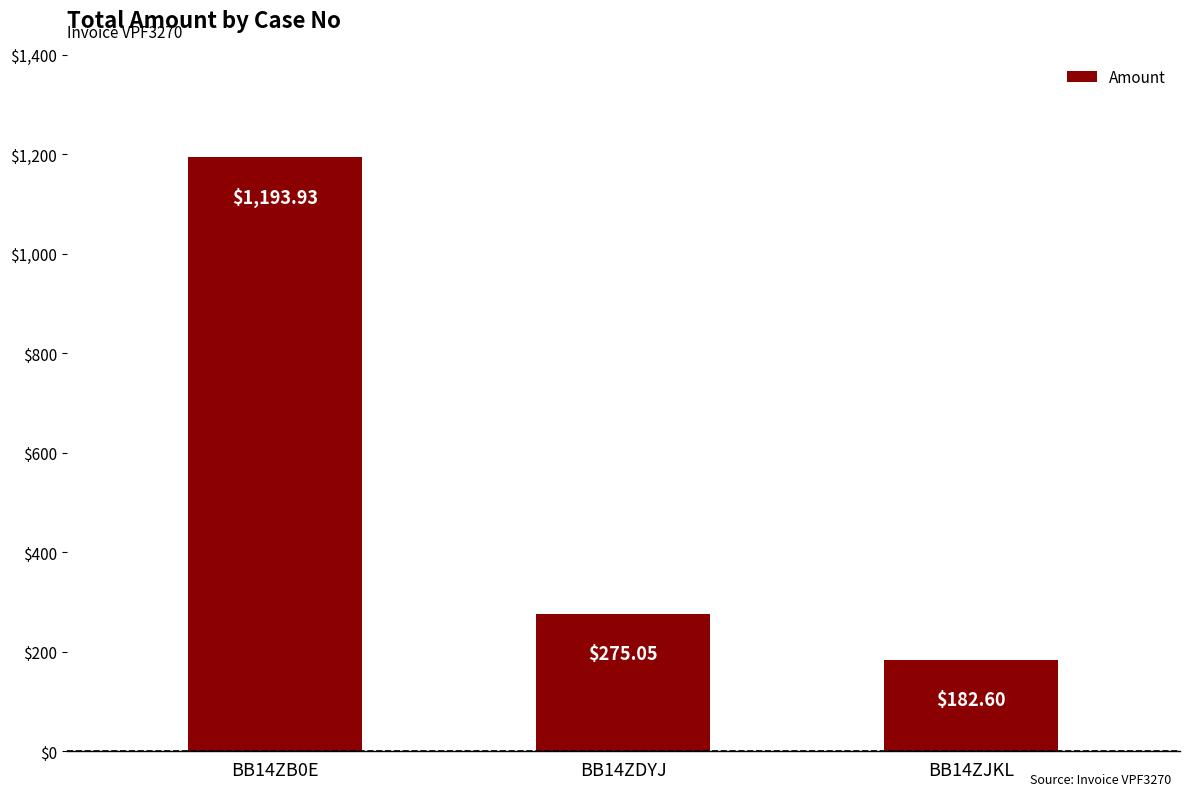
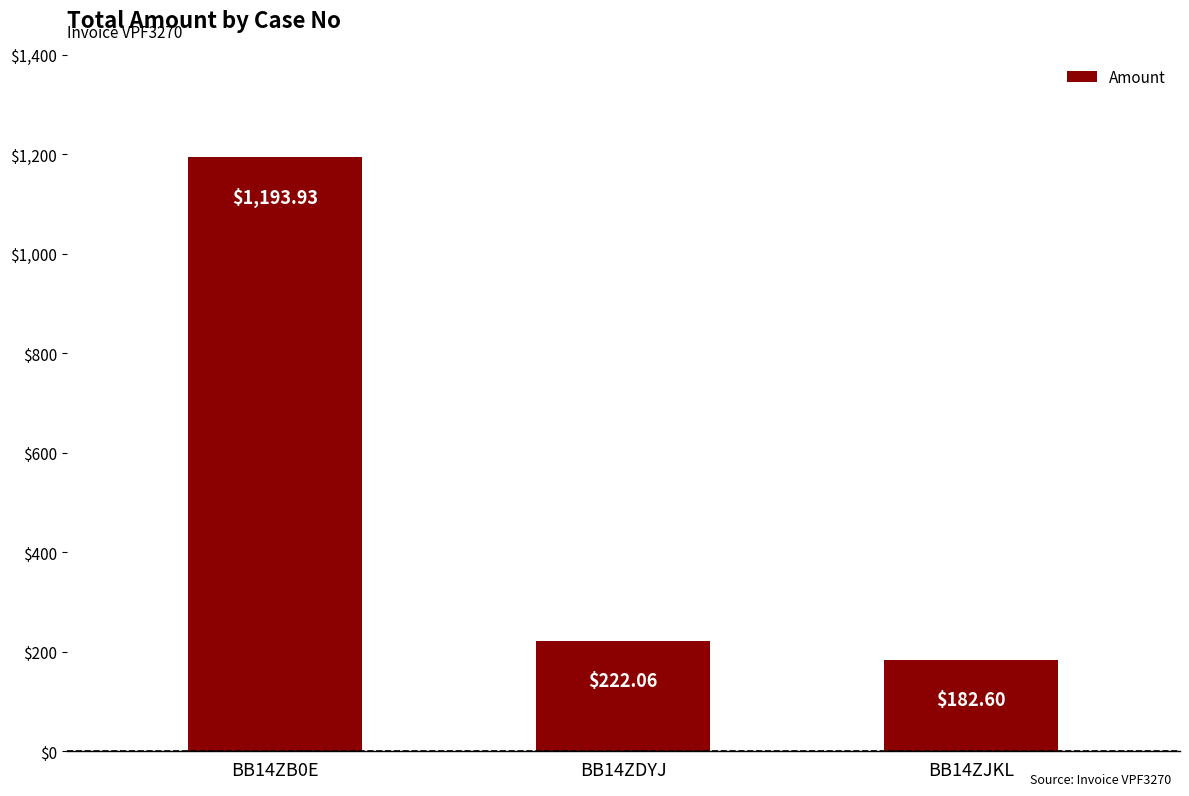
BB14ZDYJ: $275.05 -> $222.06
